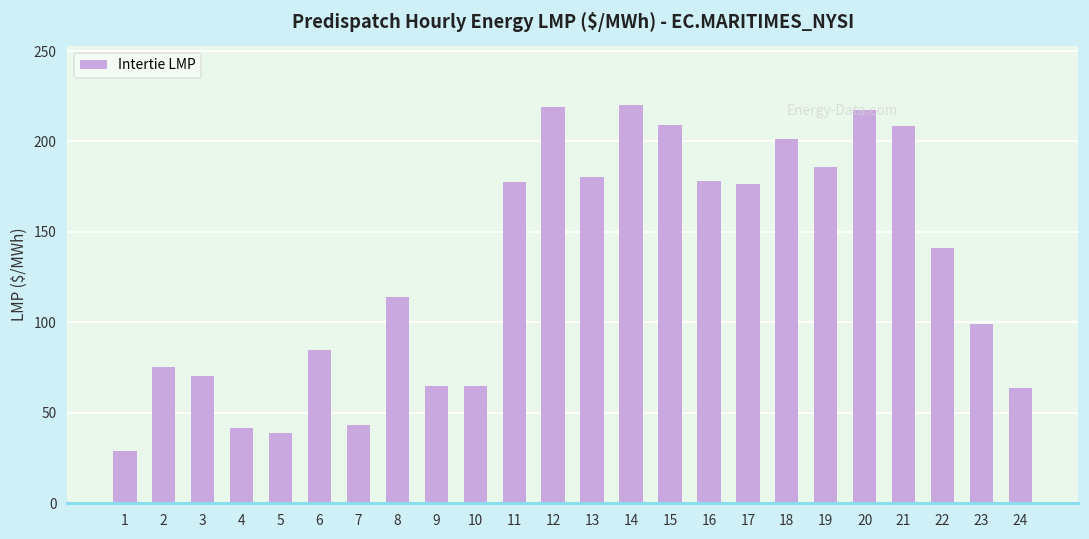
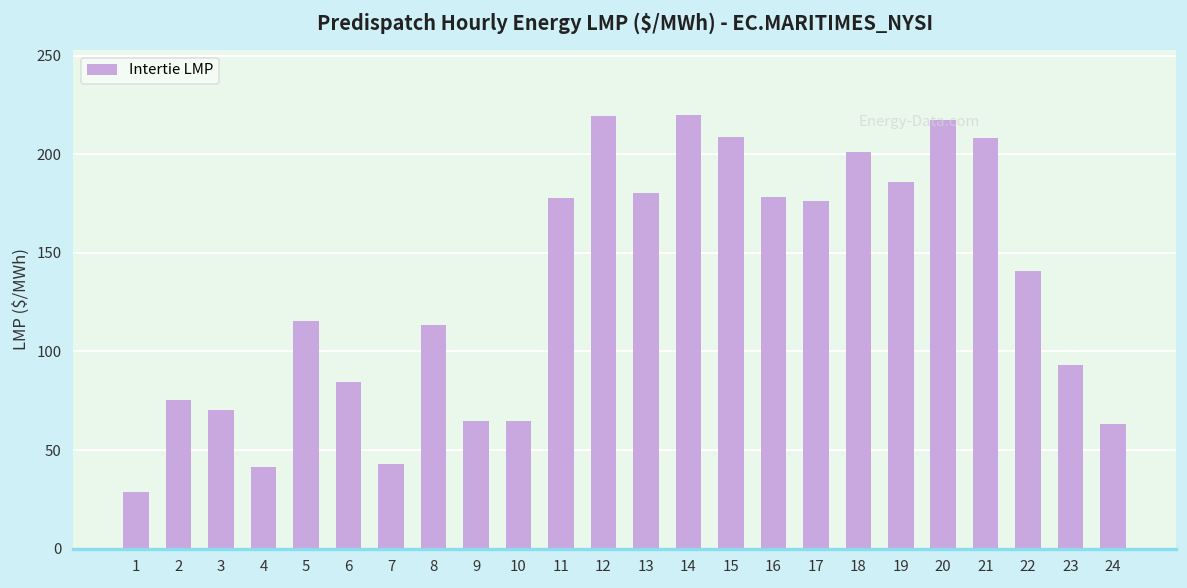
5: 39 -> 115
23: 99 -> 93
